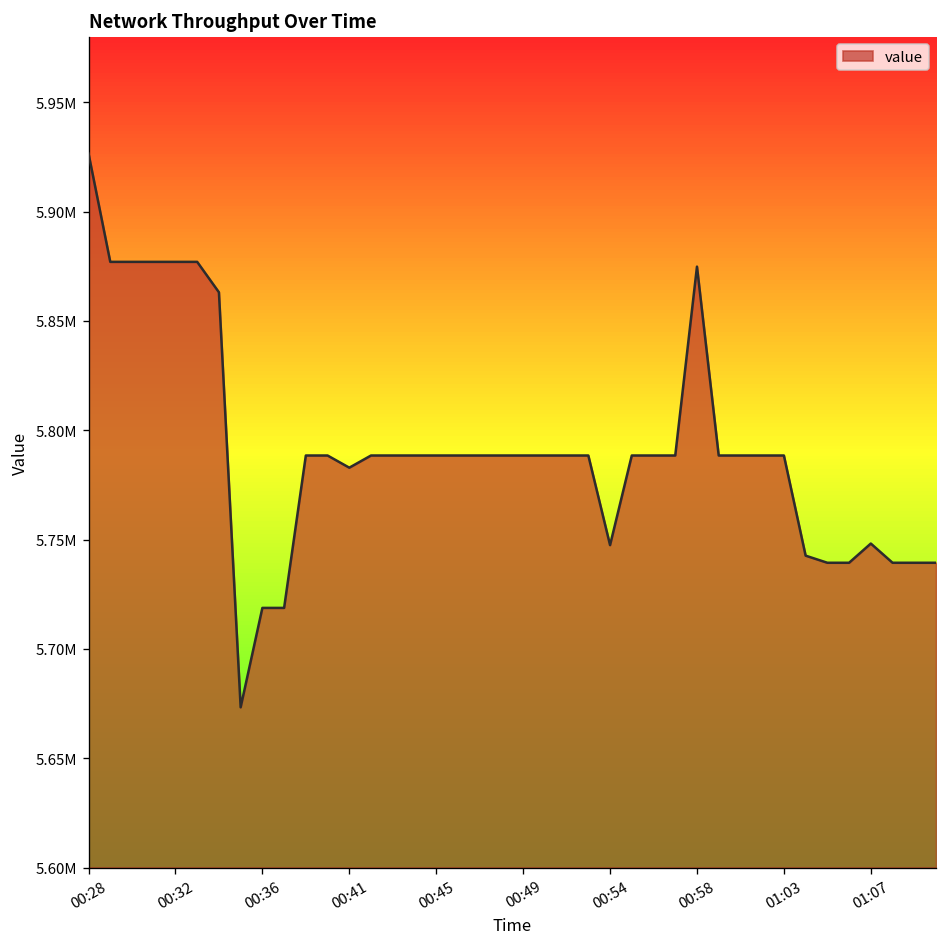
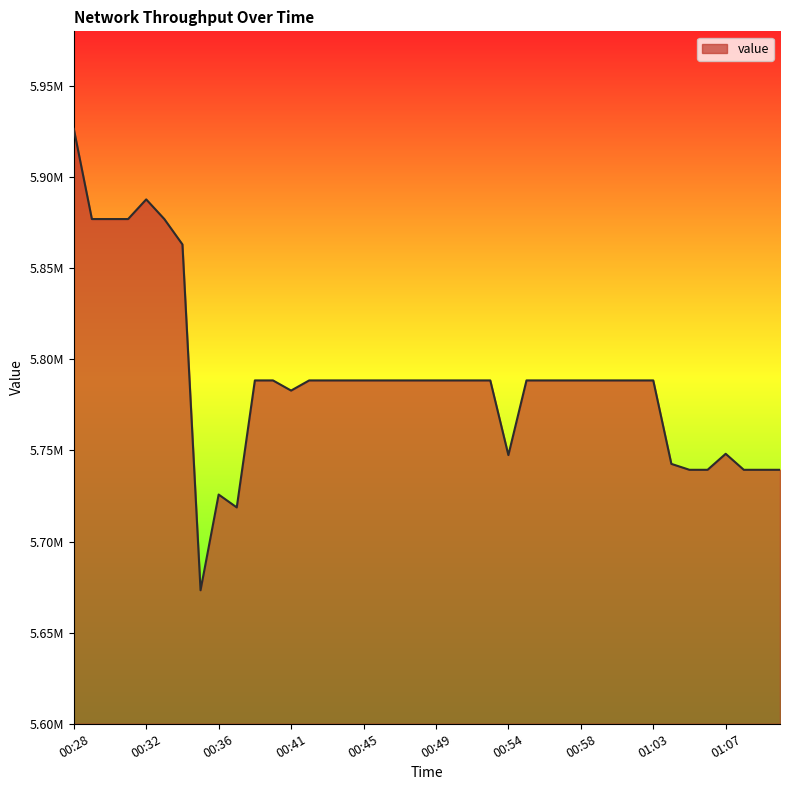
00:32: 5877000 -> 5888000
00:36: 5719000 -> 5726000
00:58: 5875000 -> 5788000
